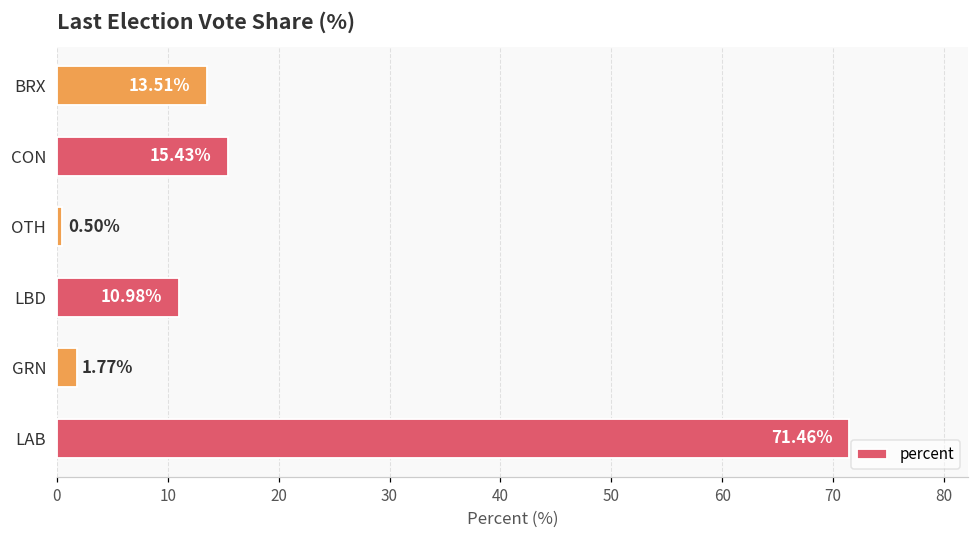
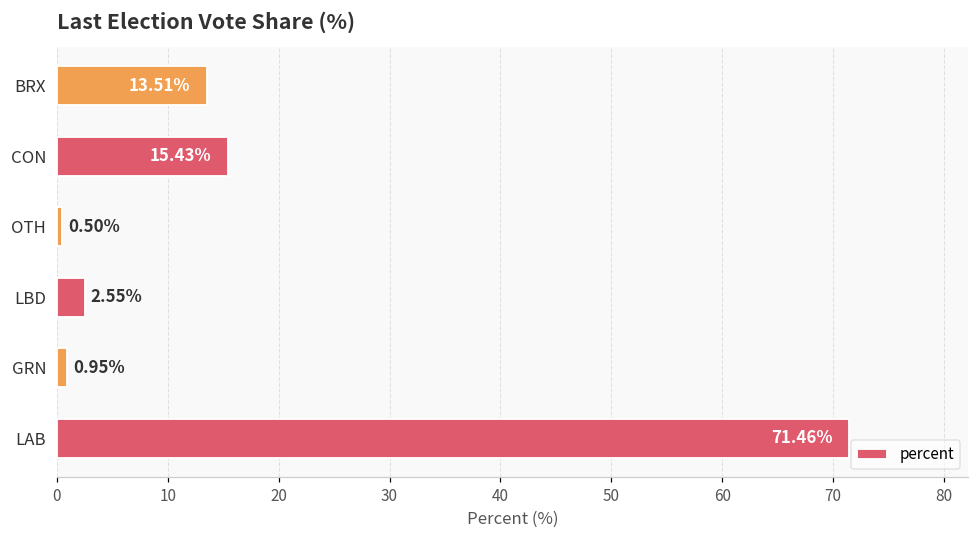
LBD: 10.98% -> 2.55%
GRN: 1.77% -> 0.95%
